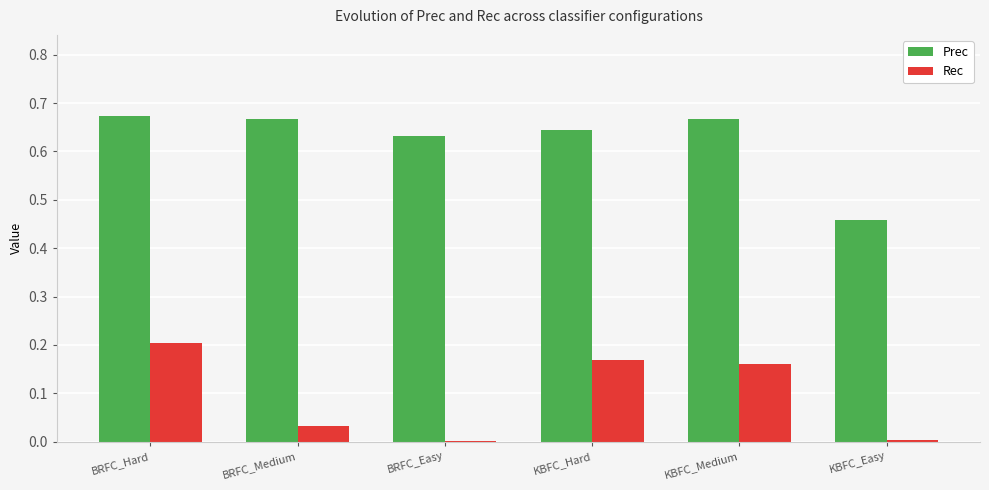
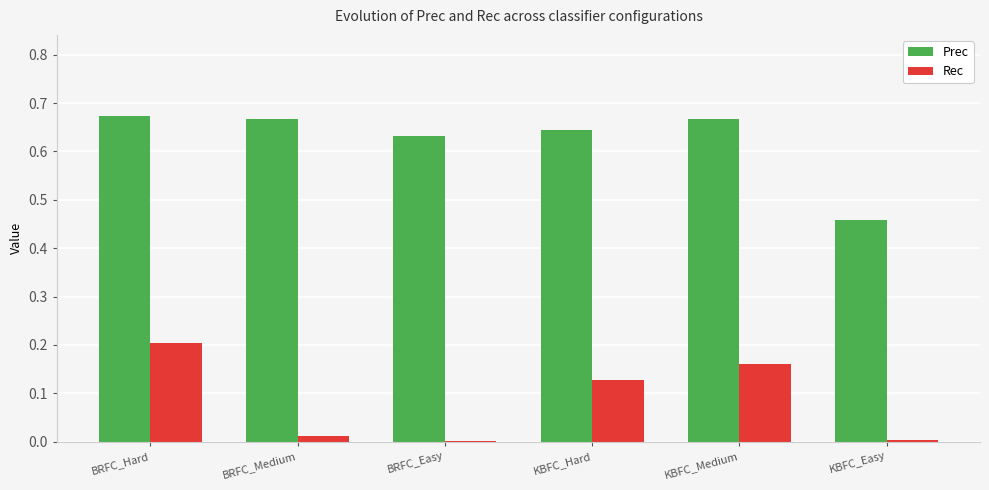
Rec, BRFC_Medium: 0.03 -> 0.01
Rec, KBFC_Hard: 0.17 -> 0.13
